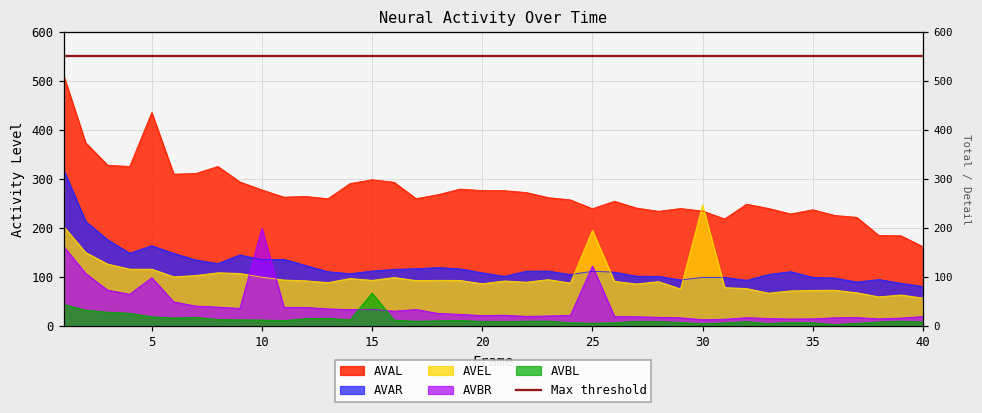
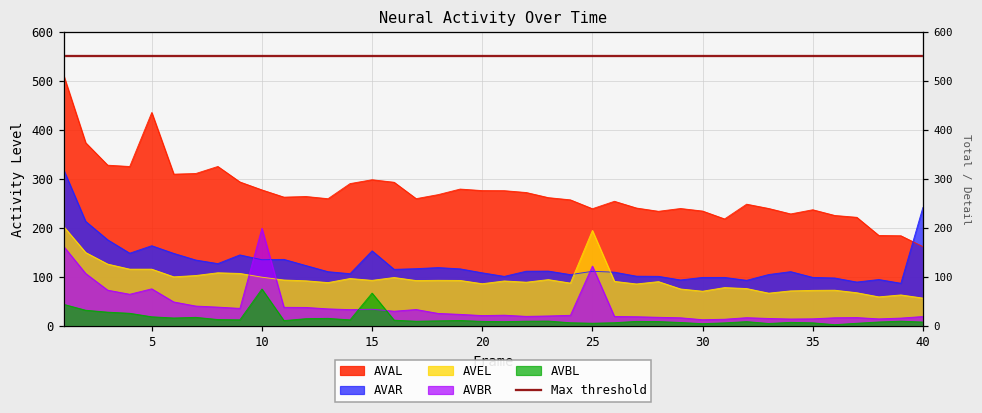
AVBR, 5: 100 -> 80
AVBL, 10: 10 -> 80
AVAR, 15: 110 -> 150
AVEL, 30: 250 -> 70
AVAR, 40: 80 -> 240
